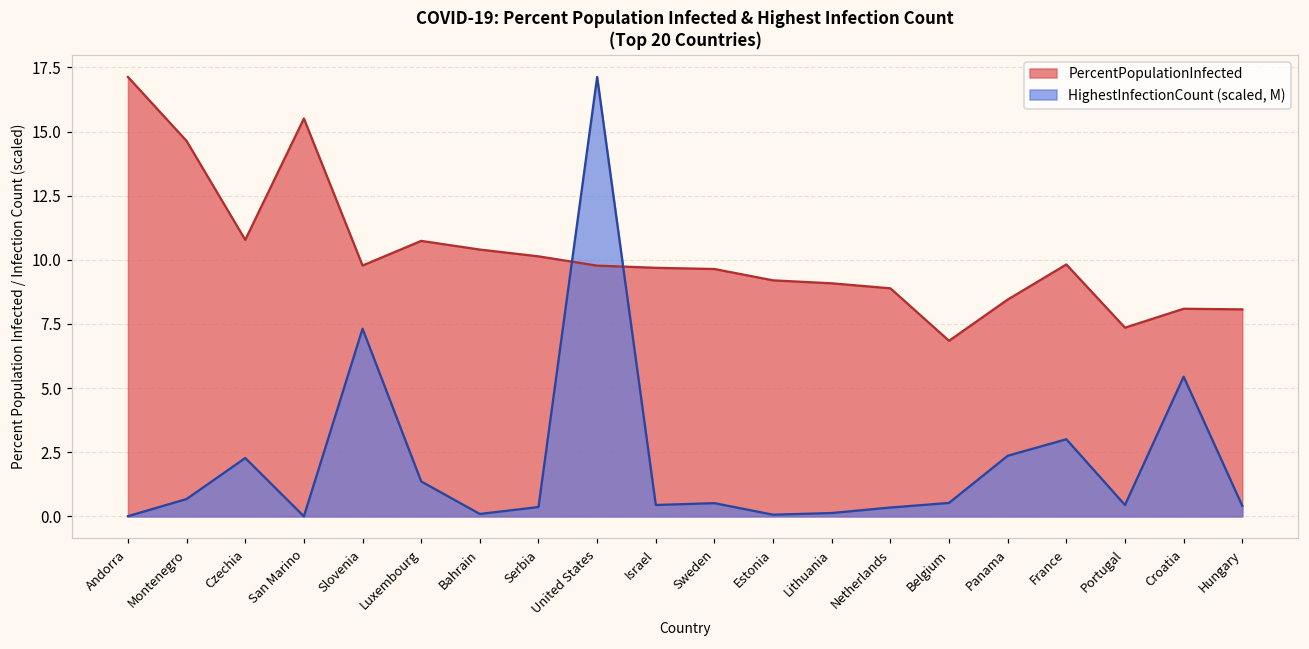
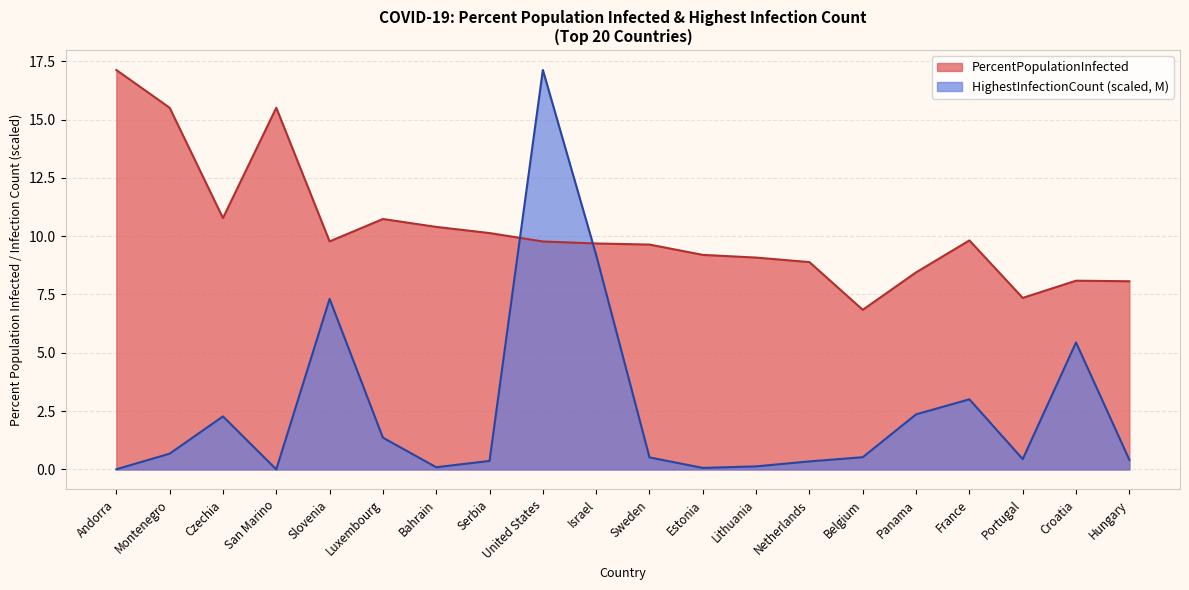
PercentPopulationInfected, Montenegro: 14.6 -> 15.5
HighestInfectionCount (scaled, M), Israel: 0.4 -> 9.2
